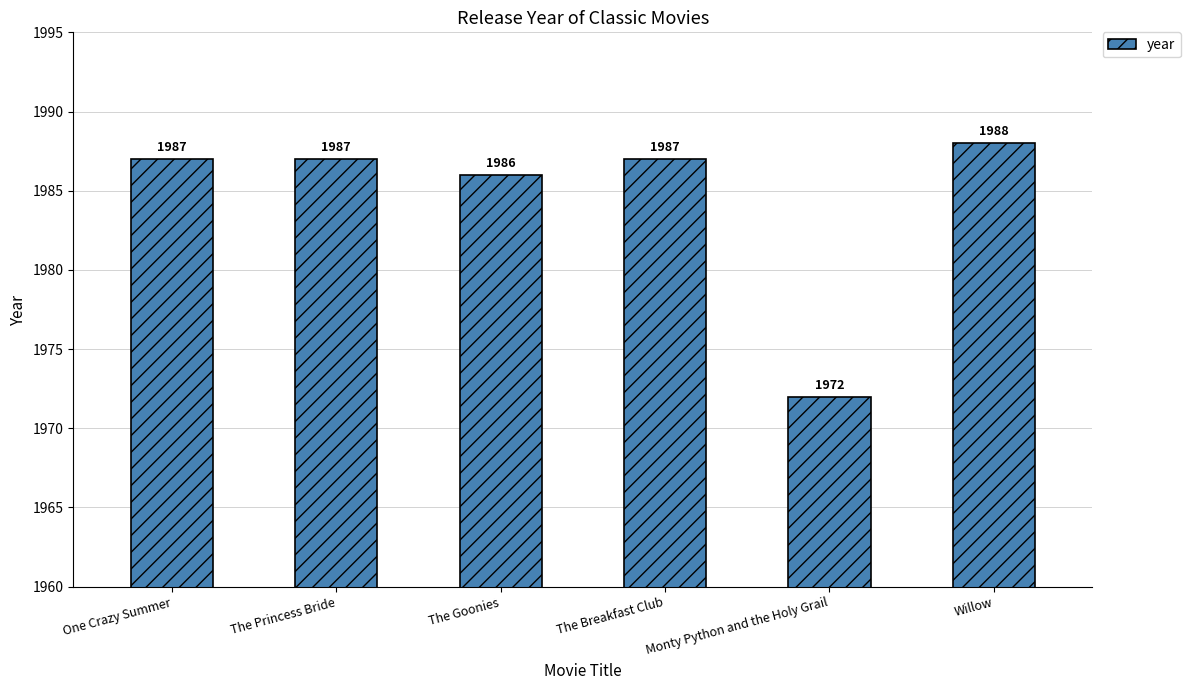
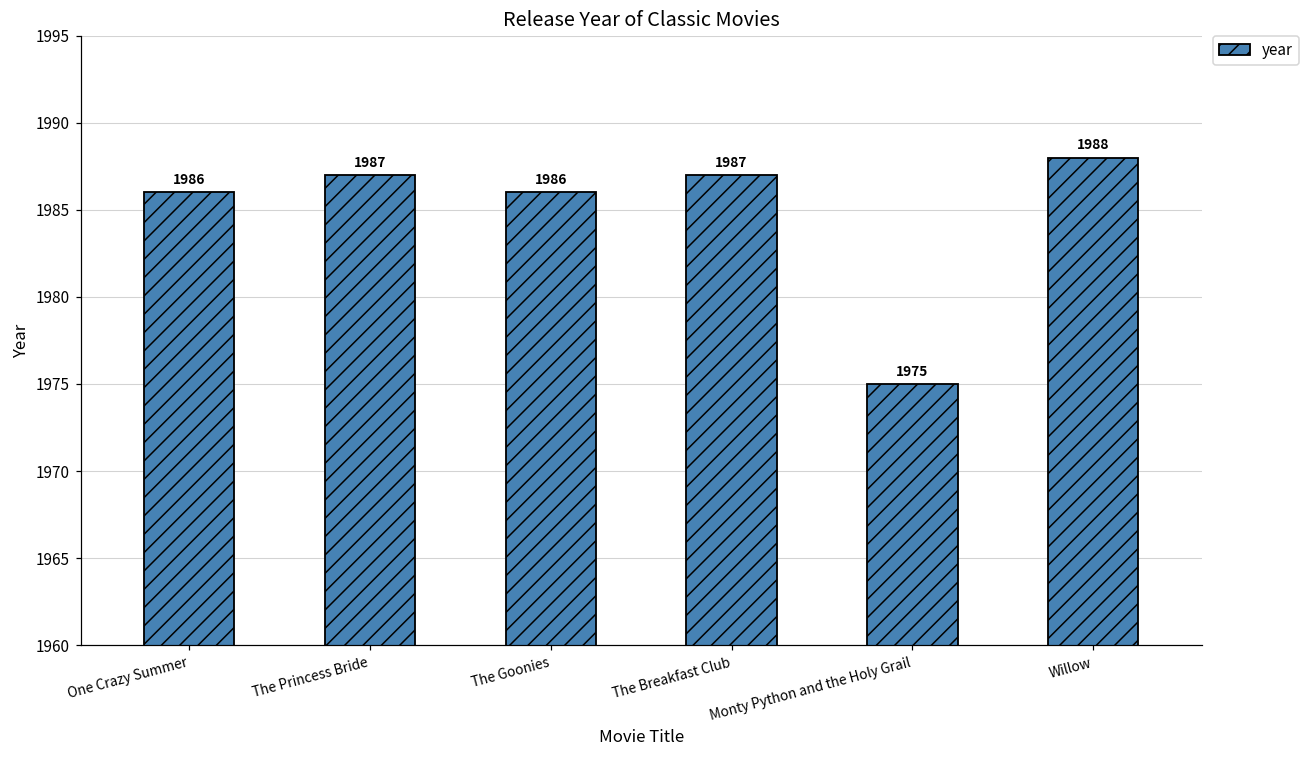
One Crazy Summer: 1987 -> 1986
Monty Python and the Holy Grail: 1972 -> 1975
